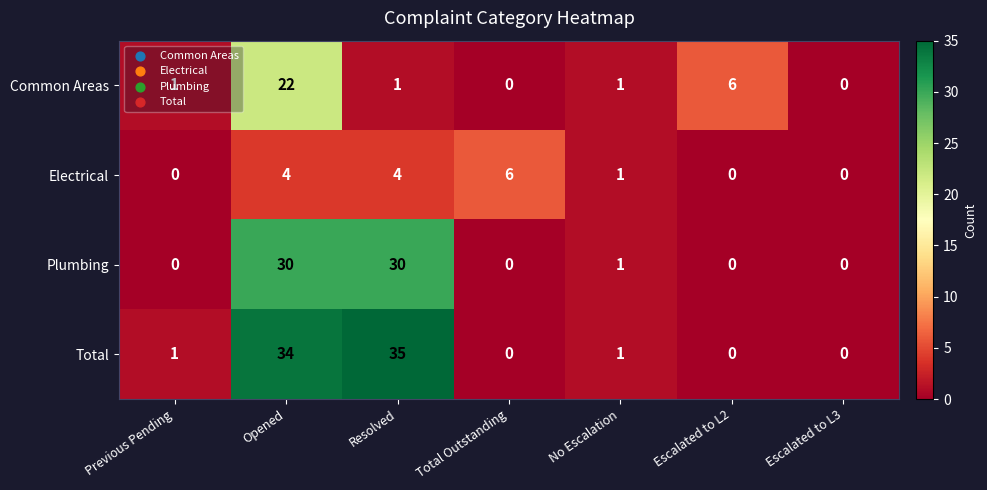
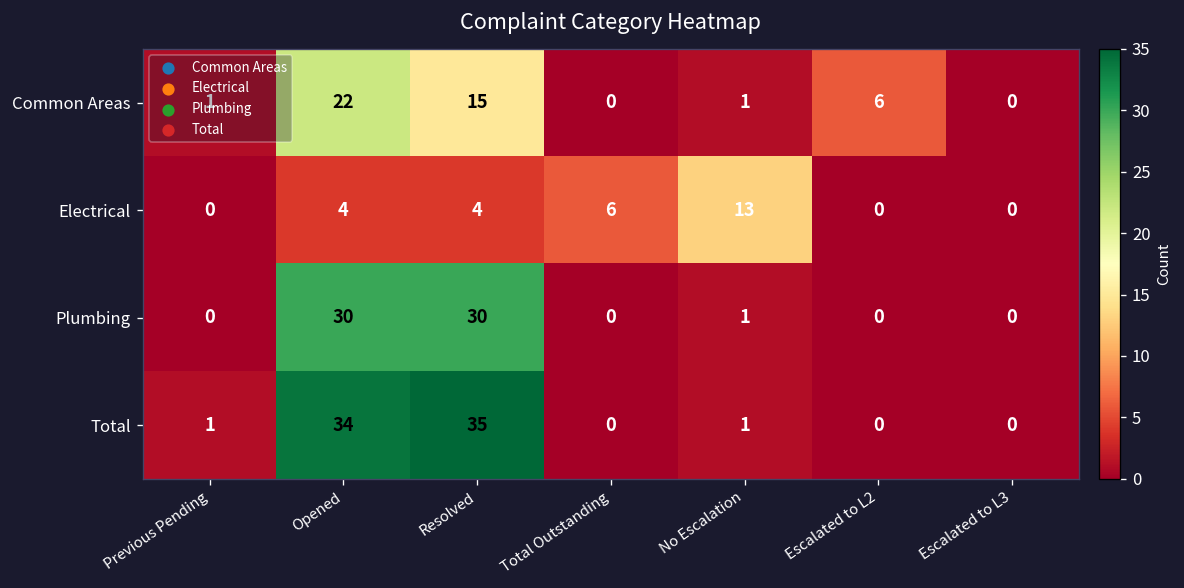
Common Areas, Resolved: 1 -> 15
Electrical, No Escalation: 1 -> 13
